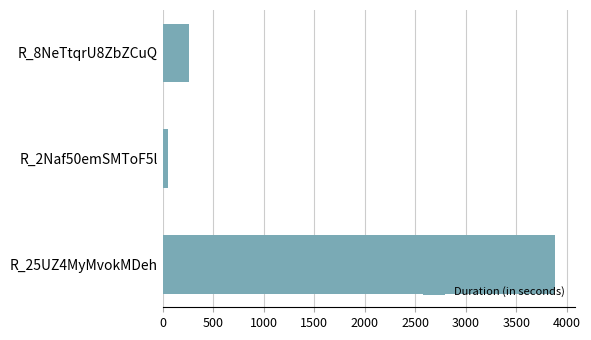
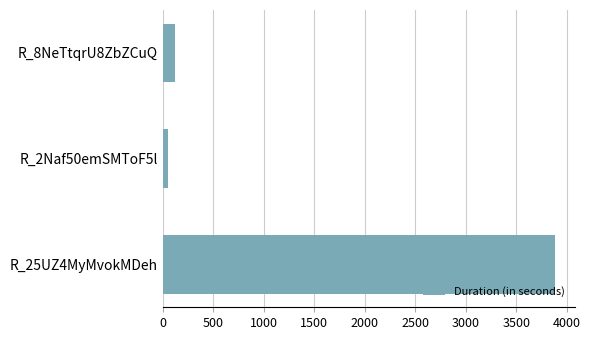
R_8NeTtqrU8ZbZCuQ: 260 -> 120
